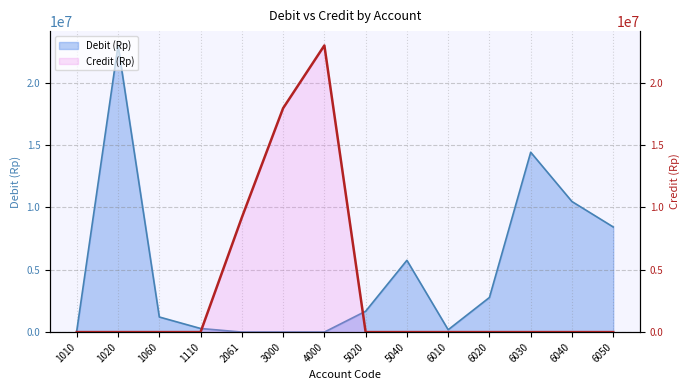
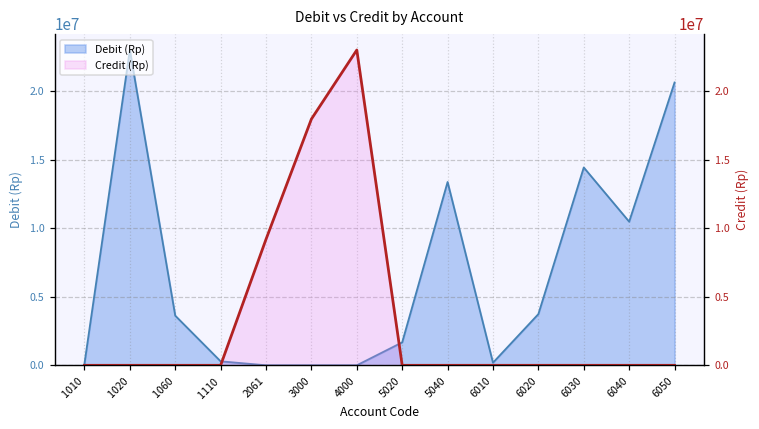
Debit (Rp), 1060: 1200000 -> 3600000
Debit (Rp), 5040: 5800000 -> 13400000
Debit (Rp), 6020: 2800000 -> 3700000
Debit (Rp), 6050: 8400000 -> 20600000
